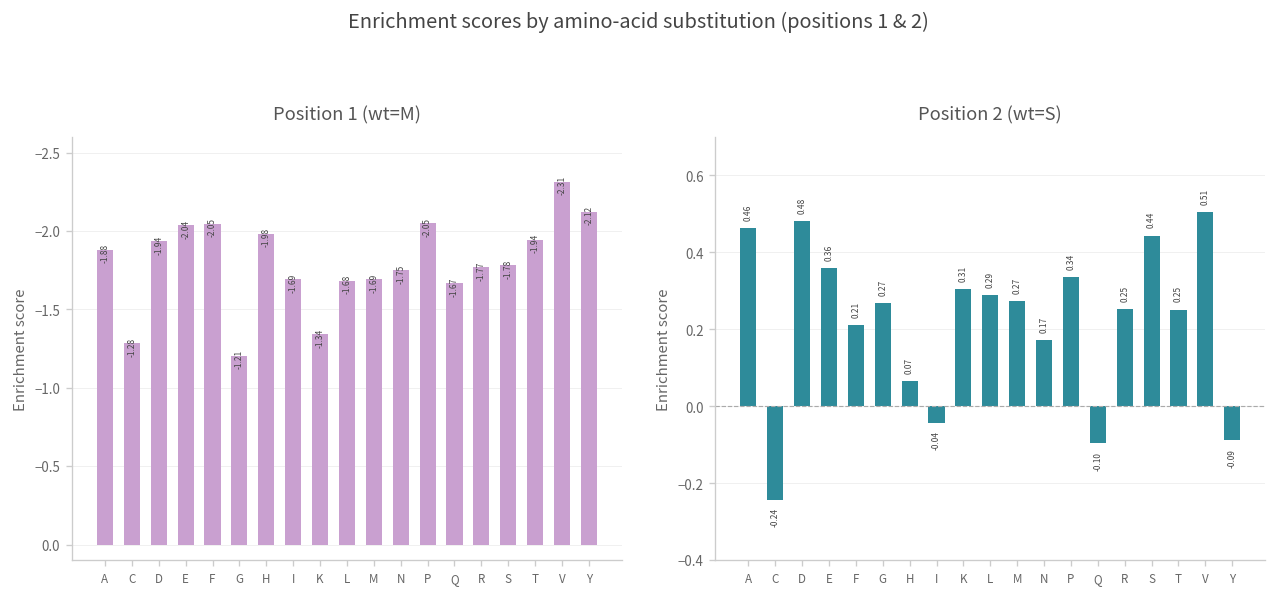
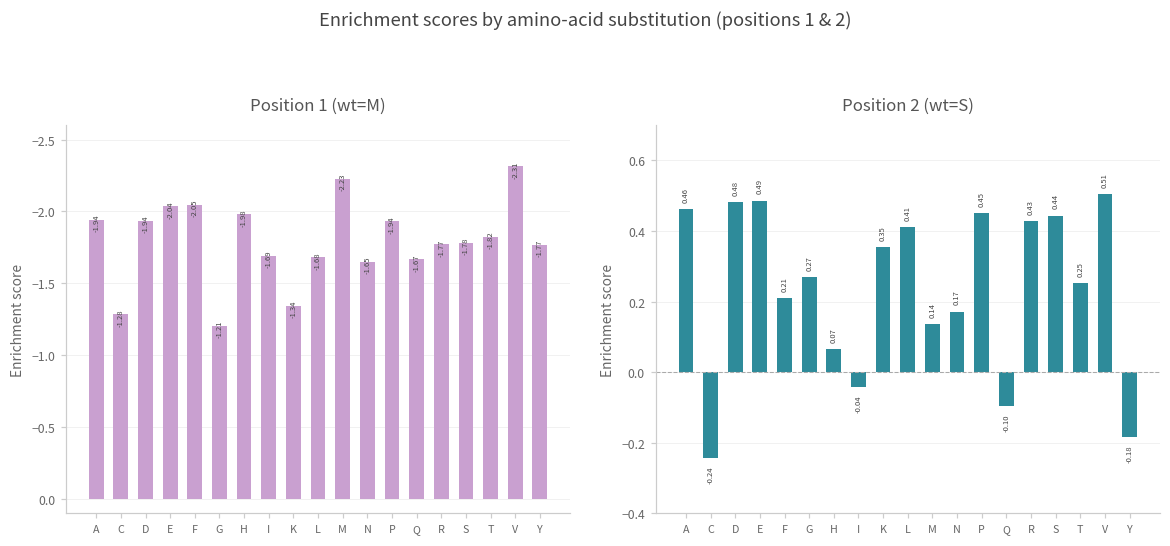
Position 1 (wt=M), A: -1.88 -> -1.94
Position 1 (wt=M), M: -1.69 -> -2.23
Position 1 (wt=M), N: -1.75 -> -1.65
Position 1 (wt=M), P: -2.05 -> -1.94
Position 1 (wt=M), T: -1.94 -> -1.82
Position 1 (wt=M), Y: -2.12 -> -1.77
Position 2 (wt=S), E: 0.36 -> 0.49
Position 2 (wt=S), K: 0.31 -> 0.35
Position 2 (wt=S), L: 0.29 -> 0.41
Position 2 (wt=S), M: 0.27 -> 0.14
Position 2 (wt=S), P: 0.34 -> 0.45
Position 2 (wt=S), R: 0.25 -> 0.43
Position 2 (wt=S), Y: -0.09 -> -0.18
